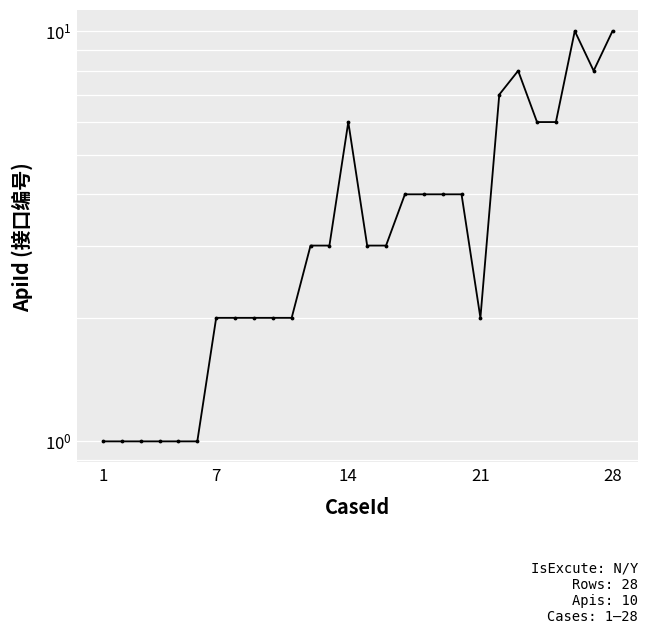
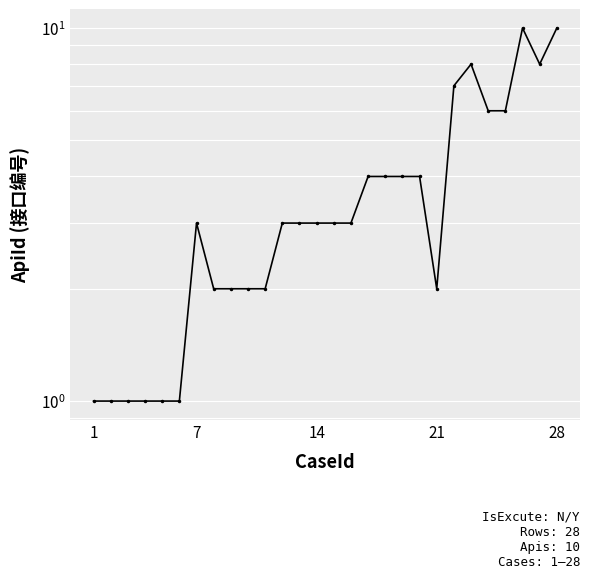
7: 2 -> 3
14: 6 -> 3
